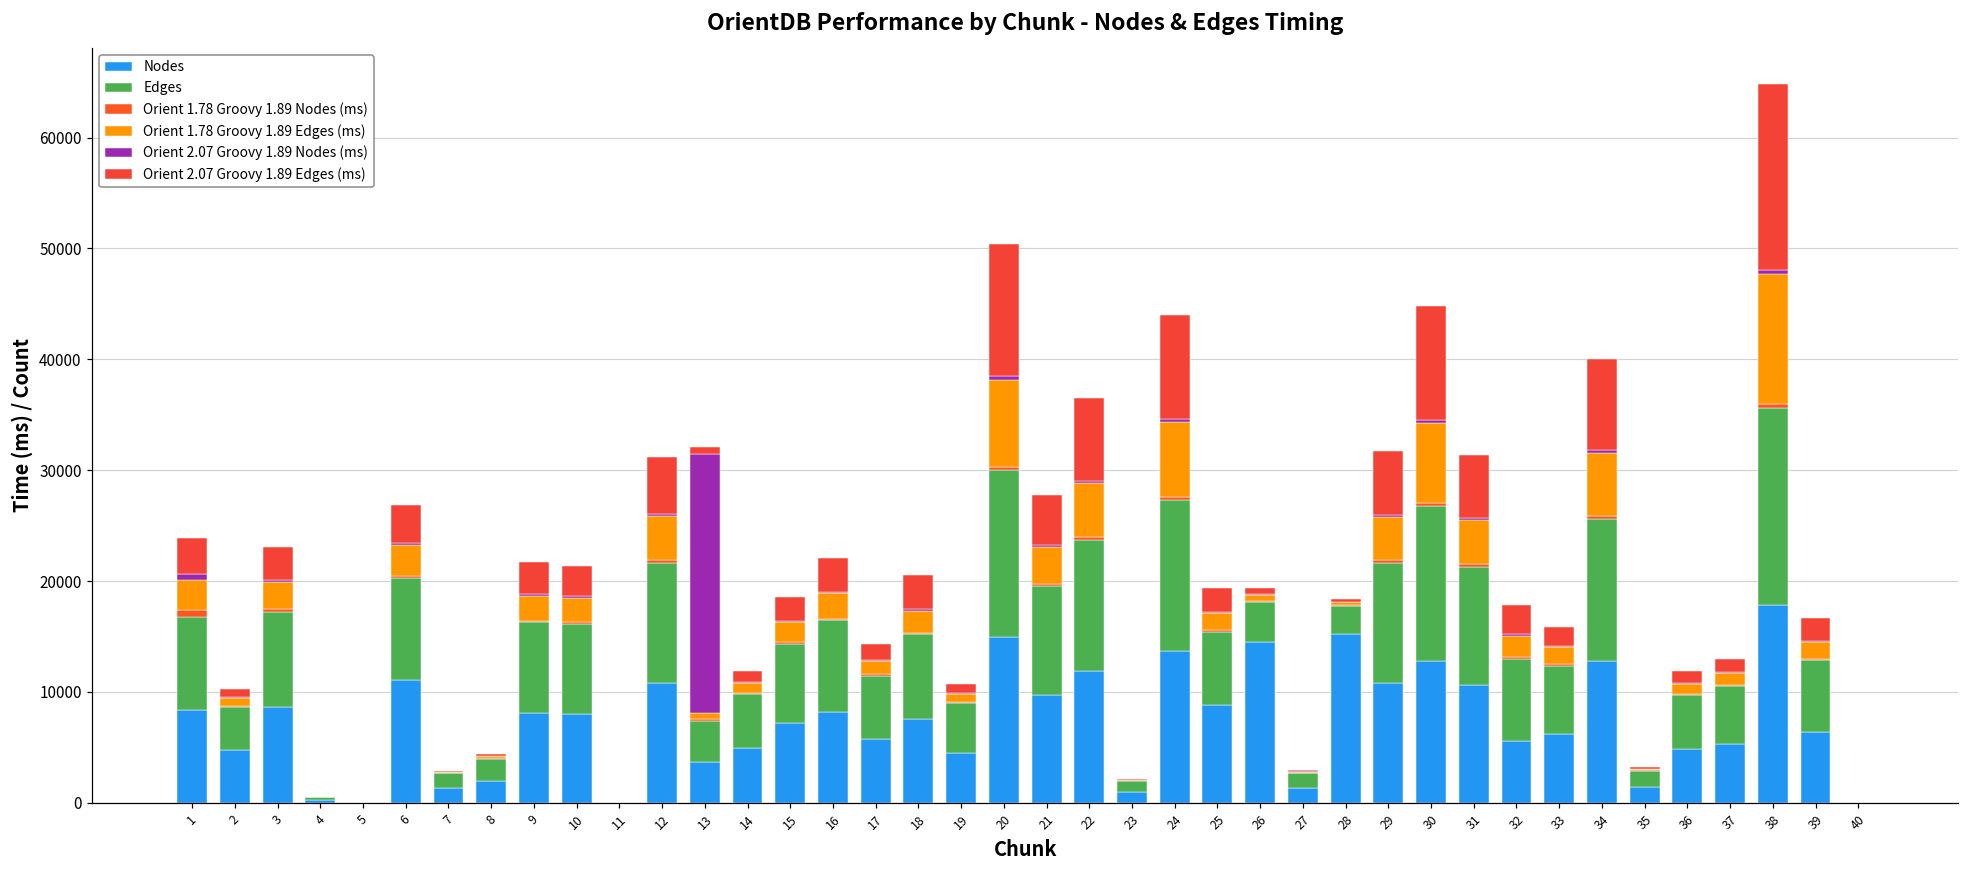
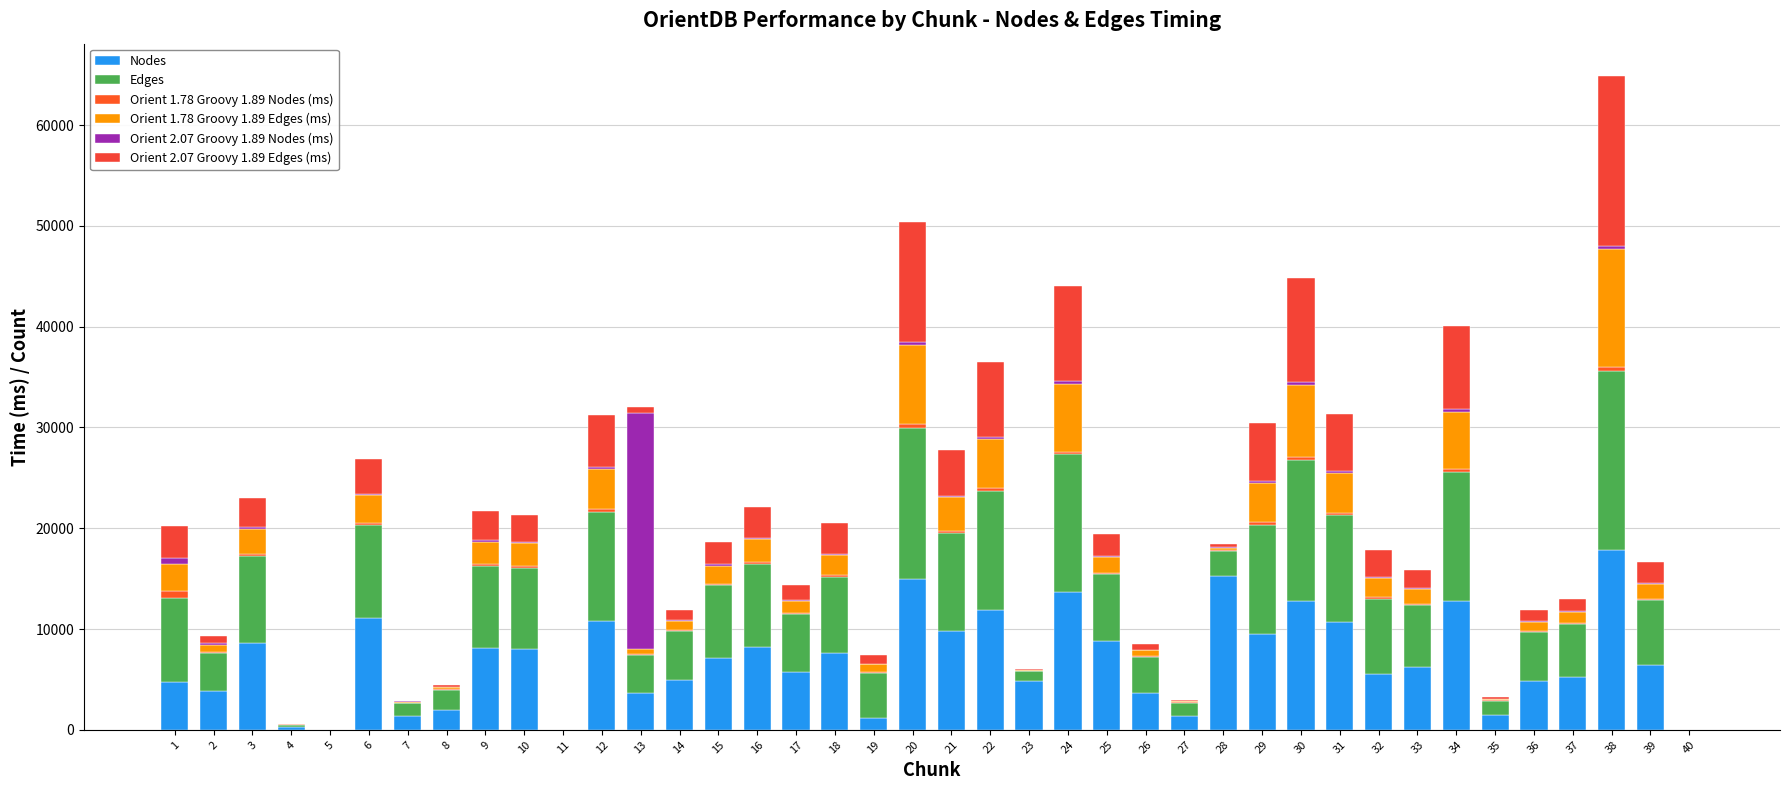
Nodes, 1: 8400 -> 4700
Nodes, 2: 4800 -> 3800
Nodes, 19: 4500 -> 1200
Nodes, 23: 1000 -> 4800
Nodes, 26: 14500 -> 3600
Nodes, 29: 10800 -> 9500
